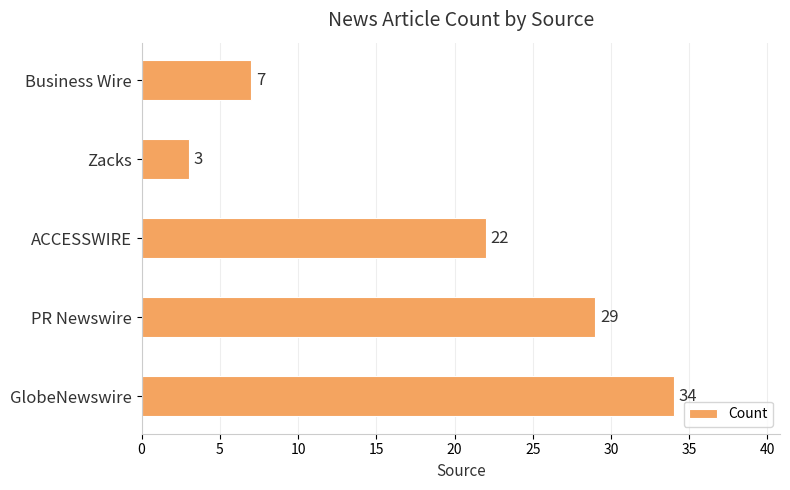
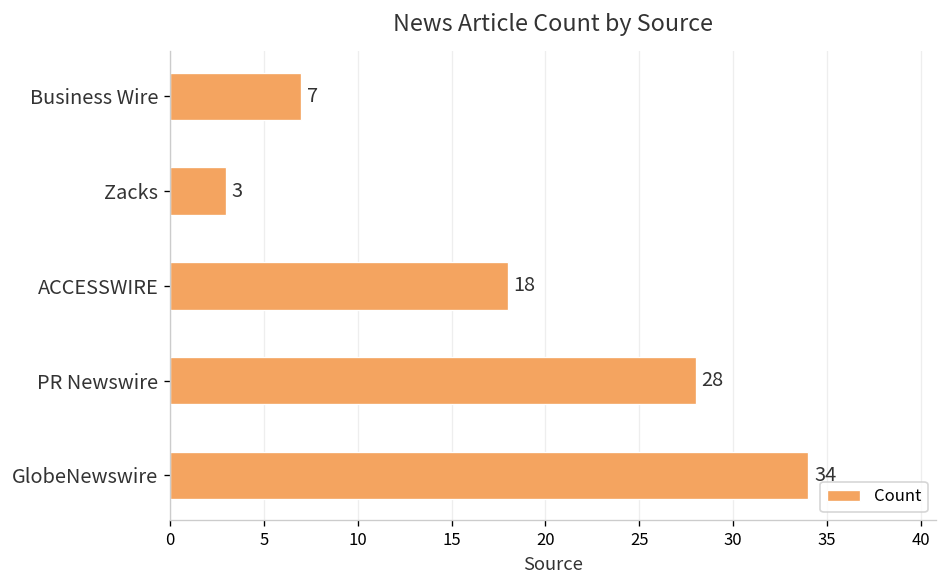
ACCESSWIRE: 22 -> 18
PR Newswire: 29 -> 28
